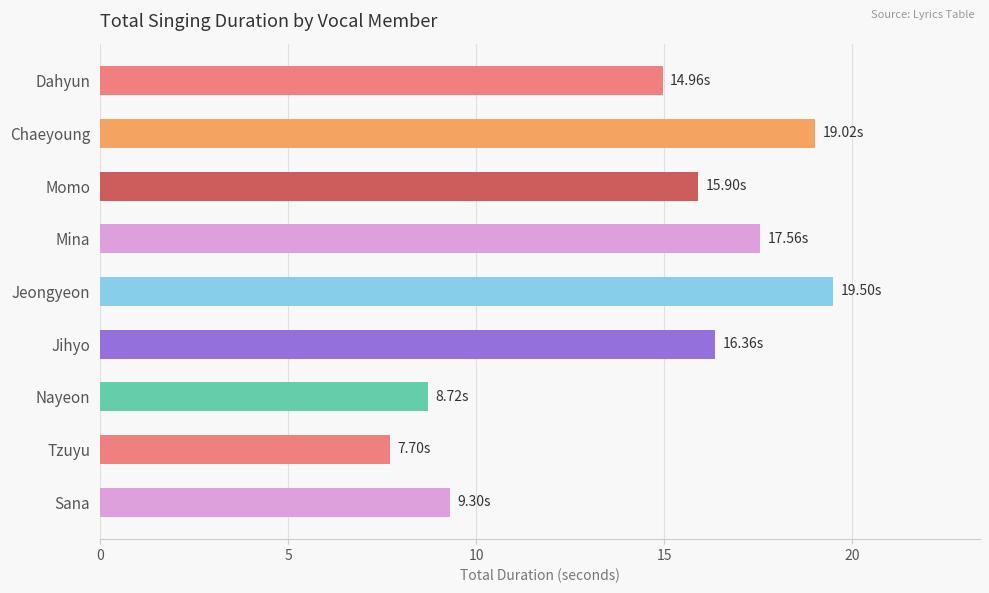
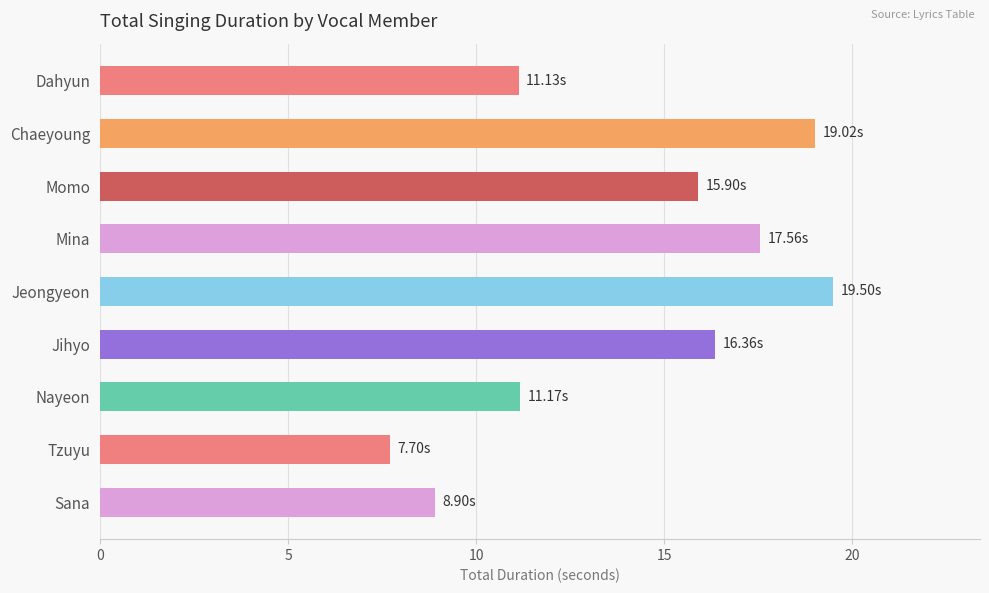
Dahyun: 14.96s -> 11.13s
Nayeon: 8.72s -> 11.17s
Sana: 9.30s -> 8.90s
